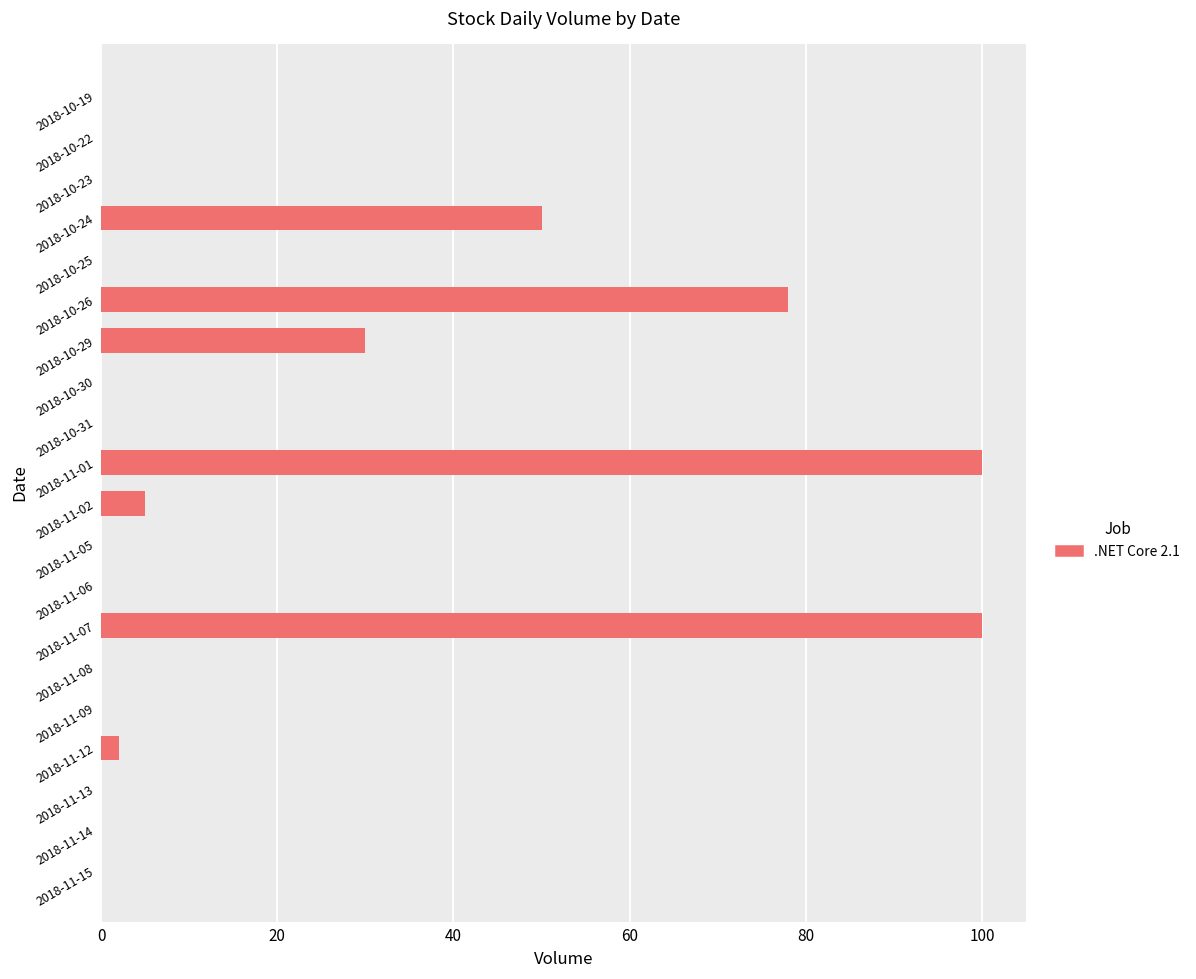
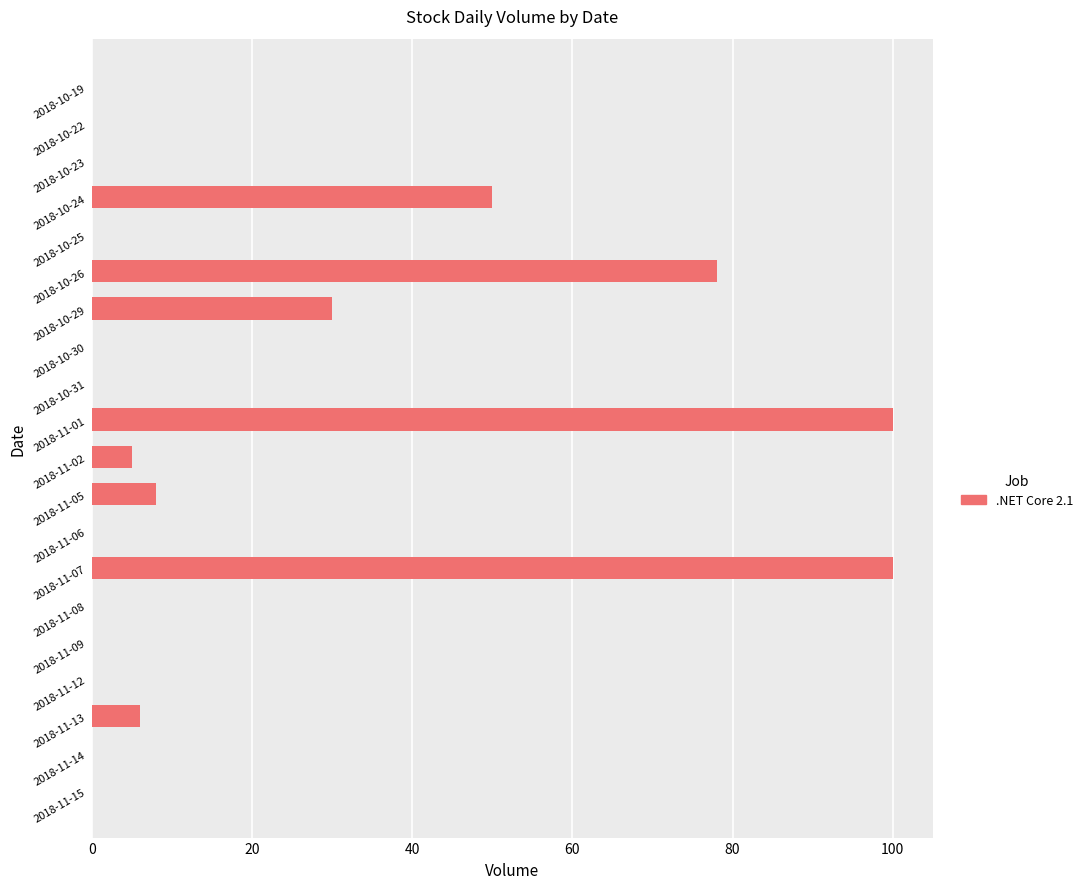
2018-11-05: 0 -> 8
2018-11-12: 2 -> 0
2018-11-13: 0 -> 6
